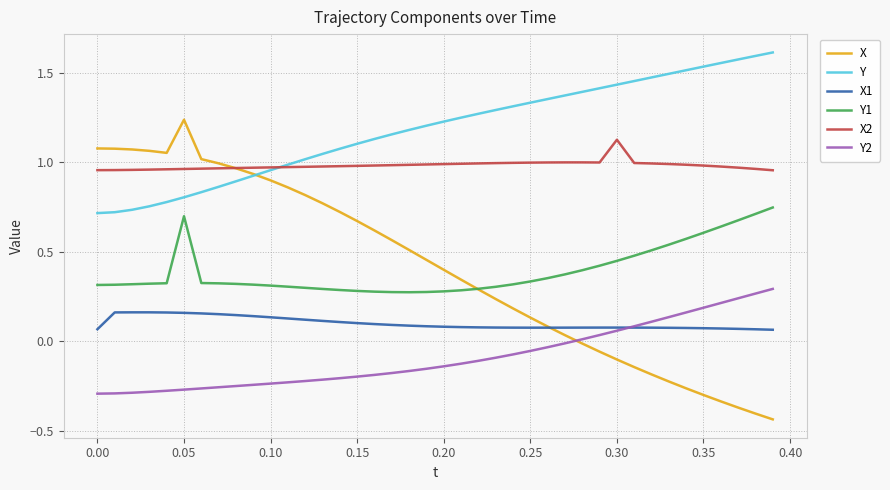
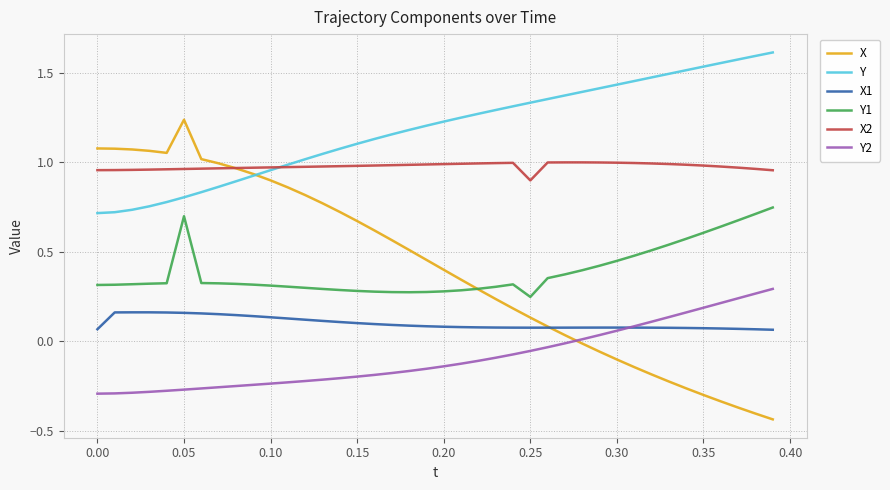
Y1, 0.25: 0.33 -> 0.25
X2, 0.25: 1.00 -> 0.90
X2, 0.30: 1.13 -> 1.00
